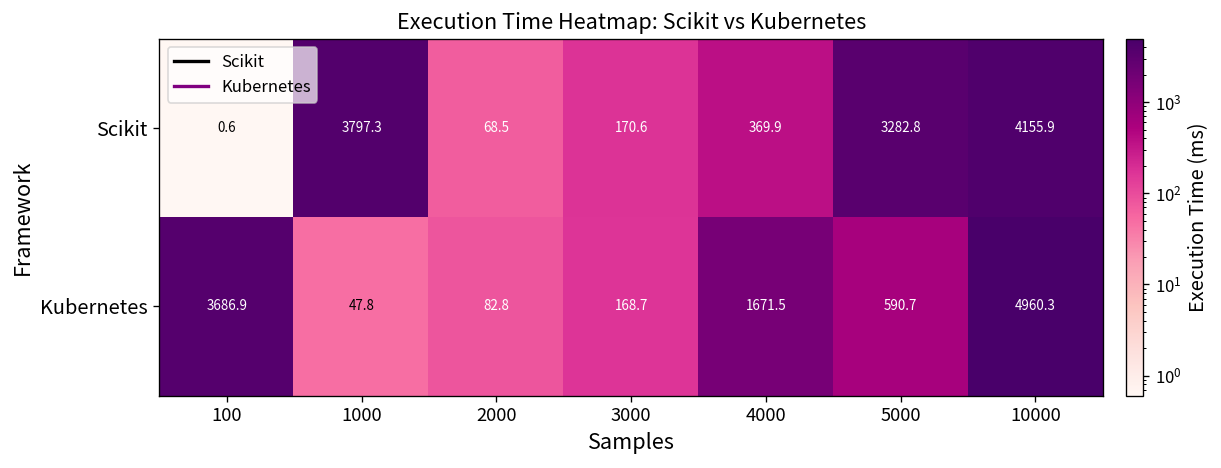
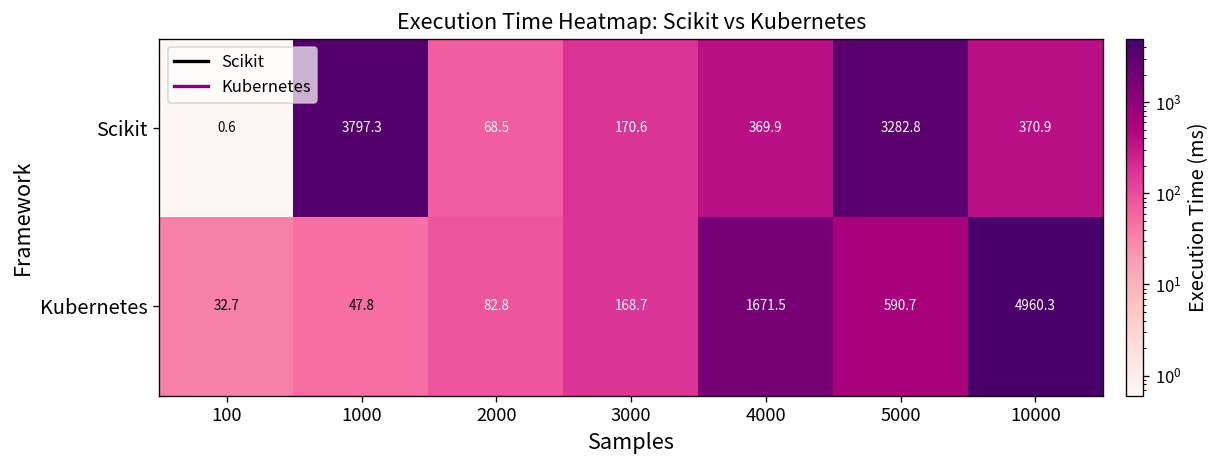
Scikit, 10000: 4155.9 -> 370.9
Kubernetes, 100: 3686.9 -> 32.7
